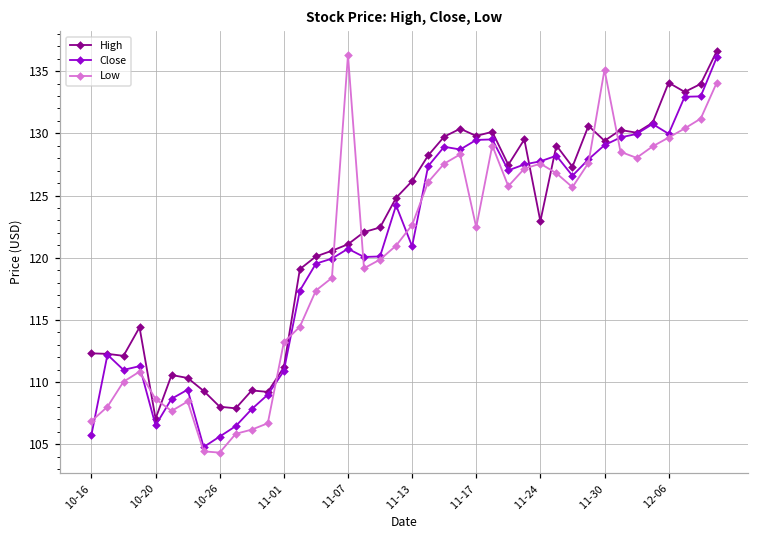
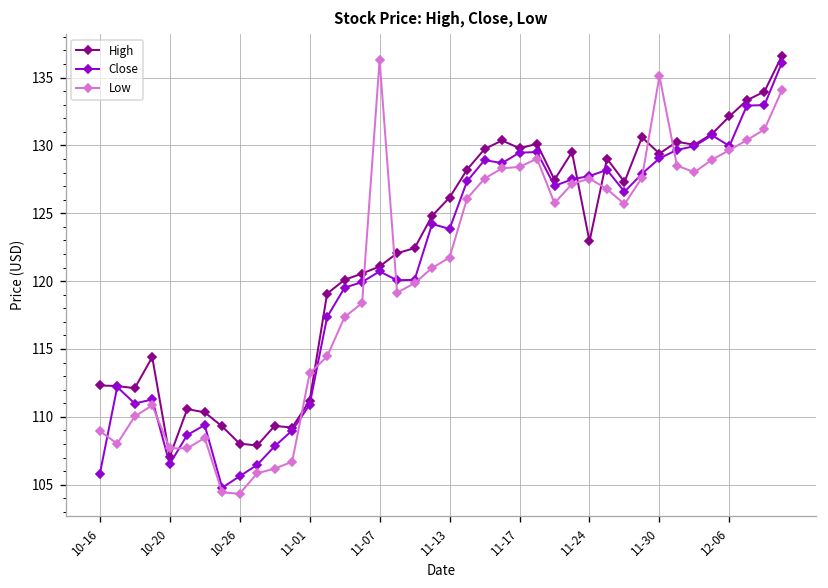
Low, 10-16: 106.9 -> 109.0
Low, 10-20: 108.6 -> 107.7
Close, 11-13: 120.9 -> 123.9
Low, 11-13: 122.6 -> 121.7
Low, 11-17: 122.4 -> 128.4
High, 12-06: 134.1 -> 132.1
